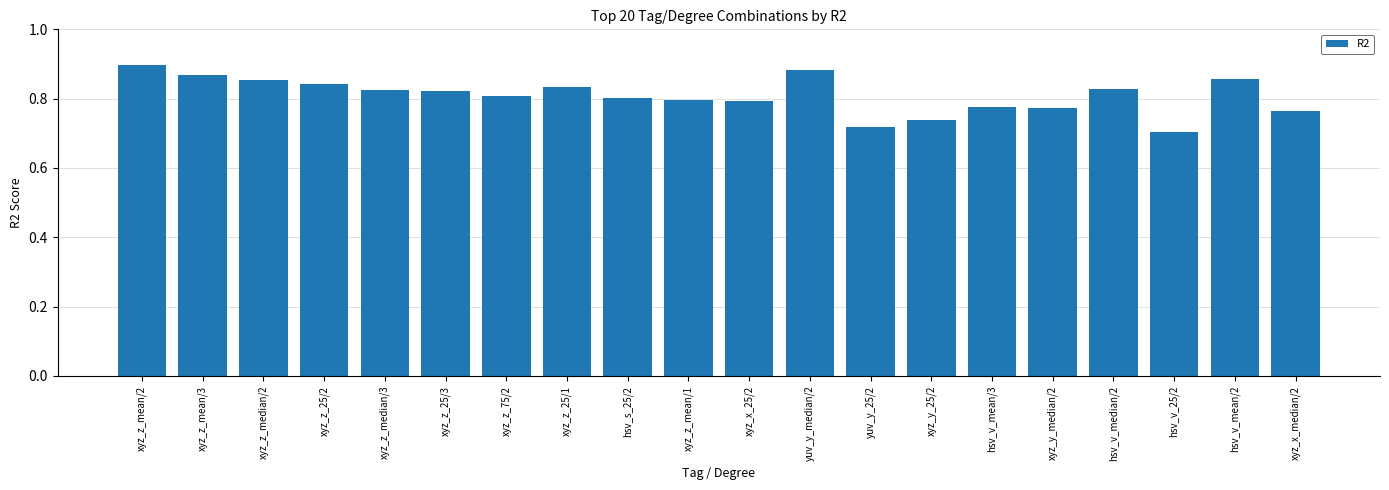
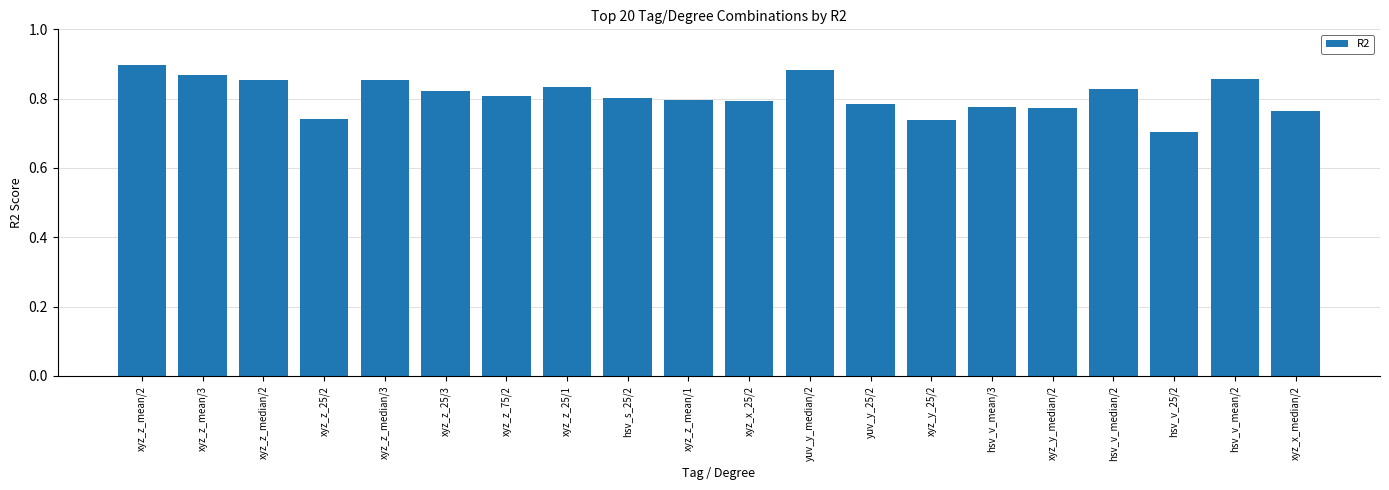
xyz_z_25/2: 0.84 -> 0.74
xyz_z_median/3: 0.83 -> 0.85
yuv_y_25/2: 0.72 -> 0.78
